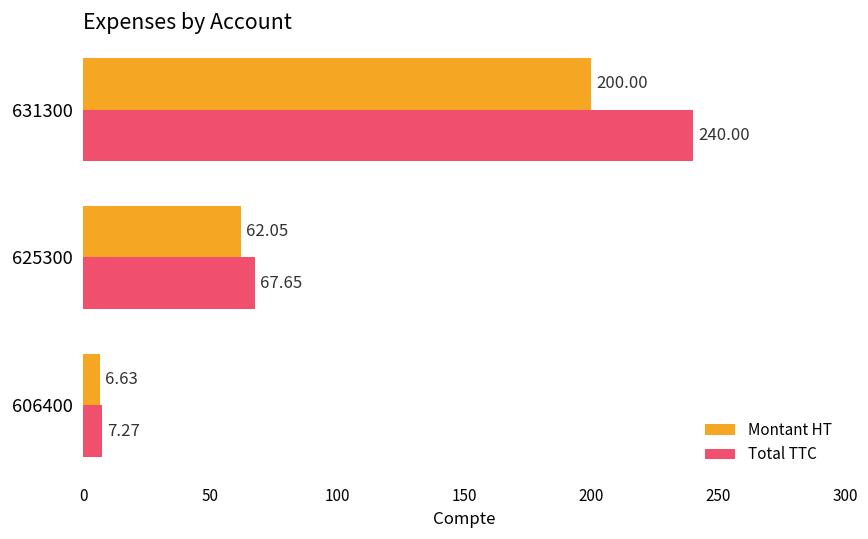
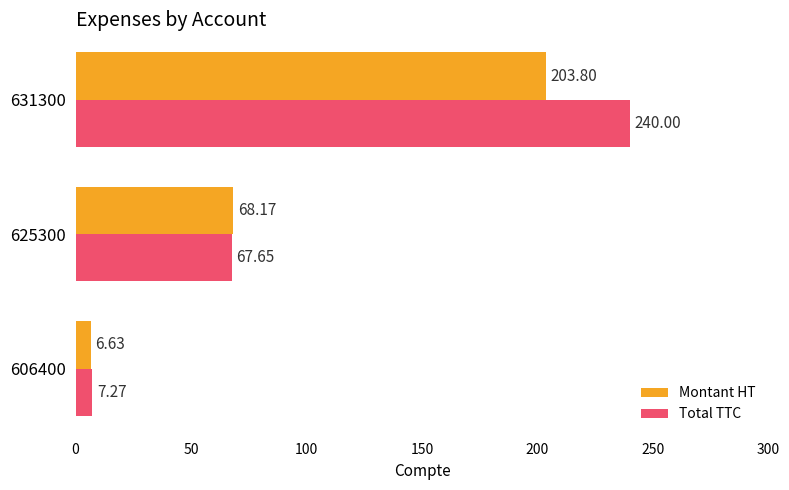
Montant HT, 631300: 200.00 -> 203.80
Montant HT, 625300: 62.05 -> 68.17
